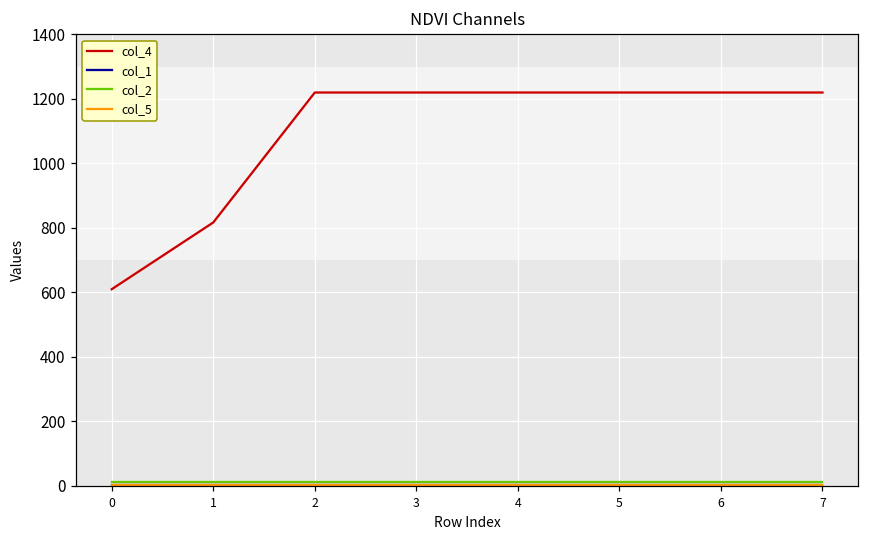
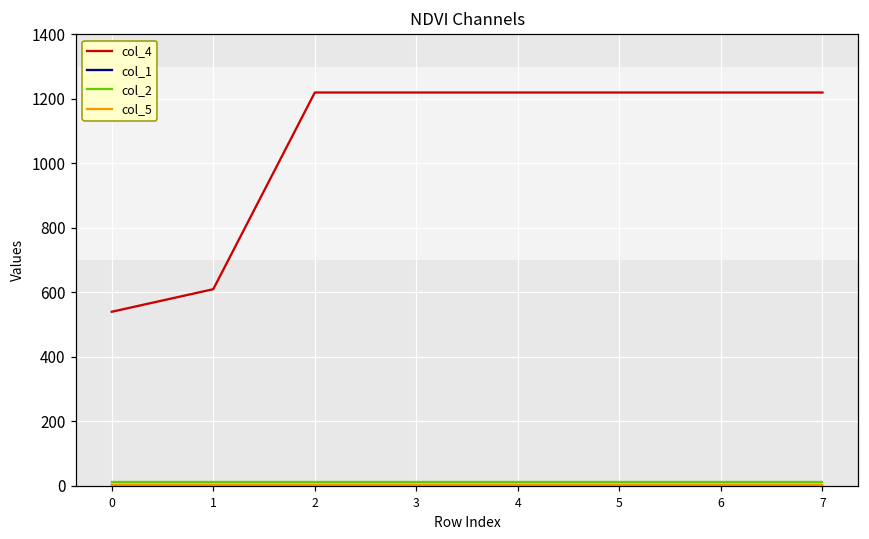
col_4, 0: 610 -> 540
col_4, 1: 820 -> 610
